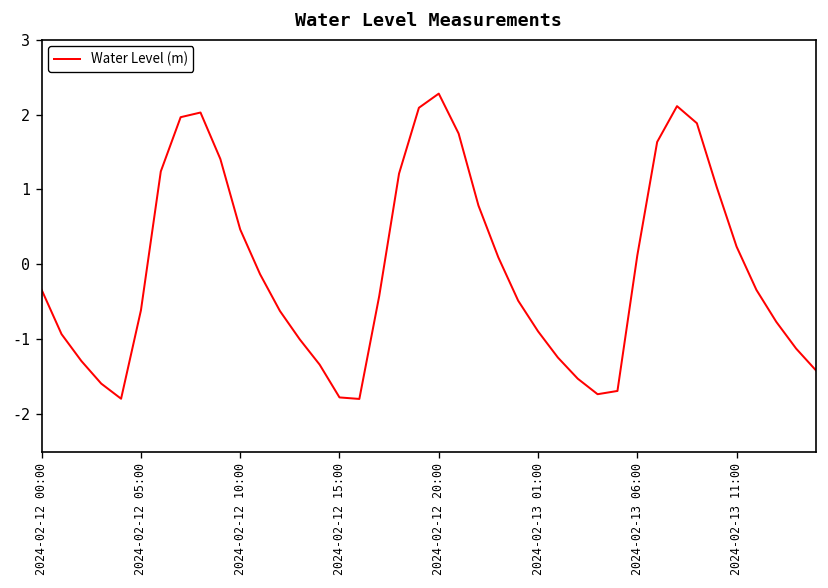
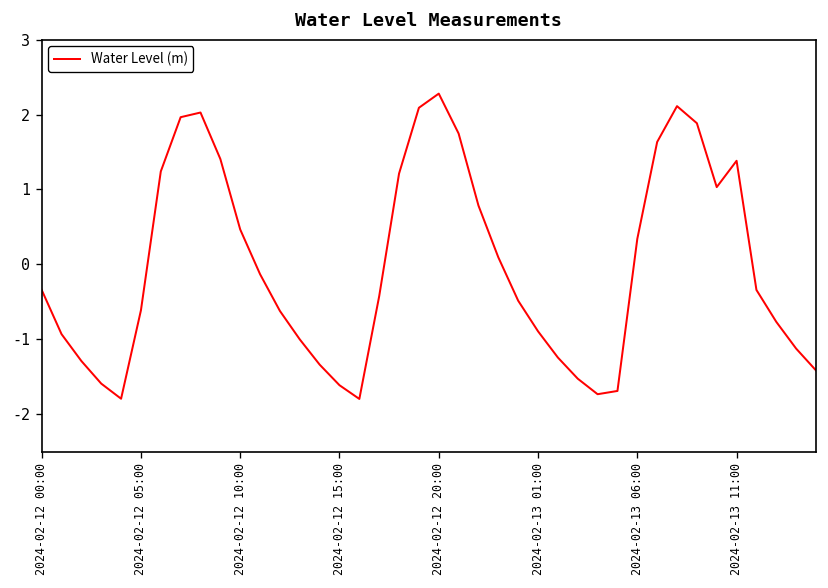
2024-02-12 15:00: -1.8 -> -1.6
2024-02-13 06:00: 0.1 -> 0.3
2024-02-13 11:00: 0.2 -> 1.4
